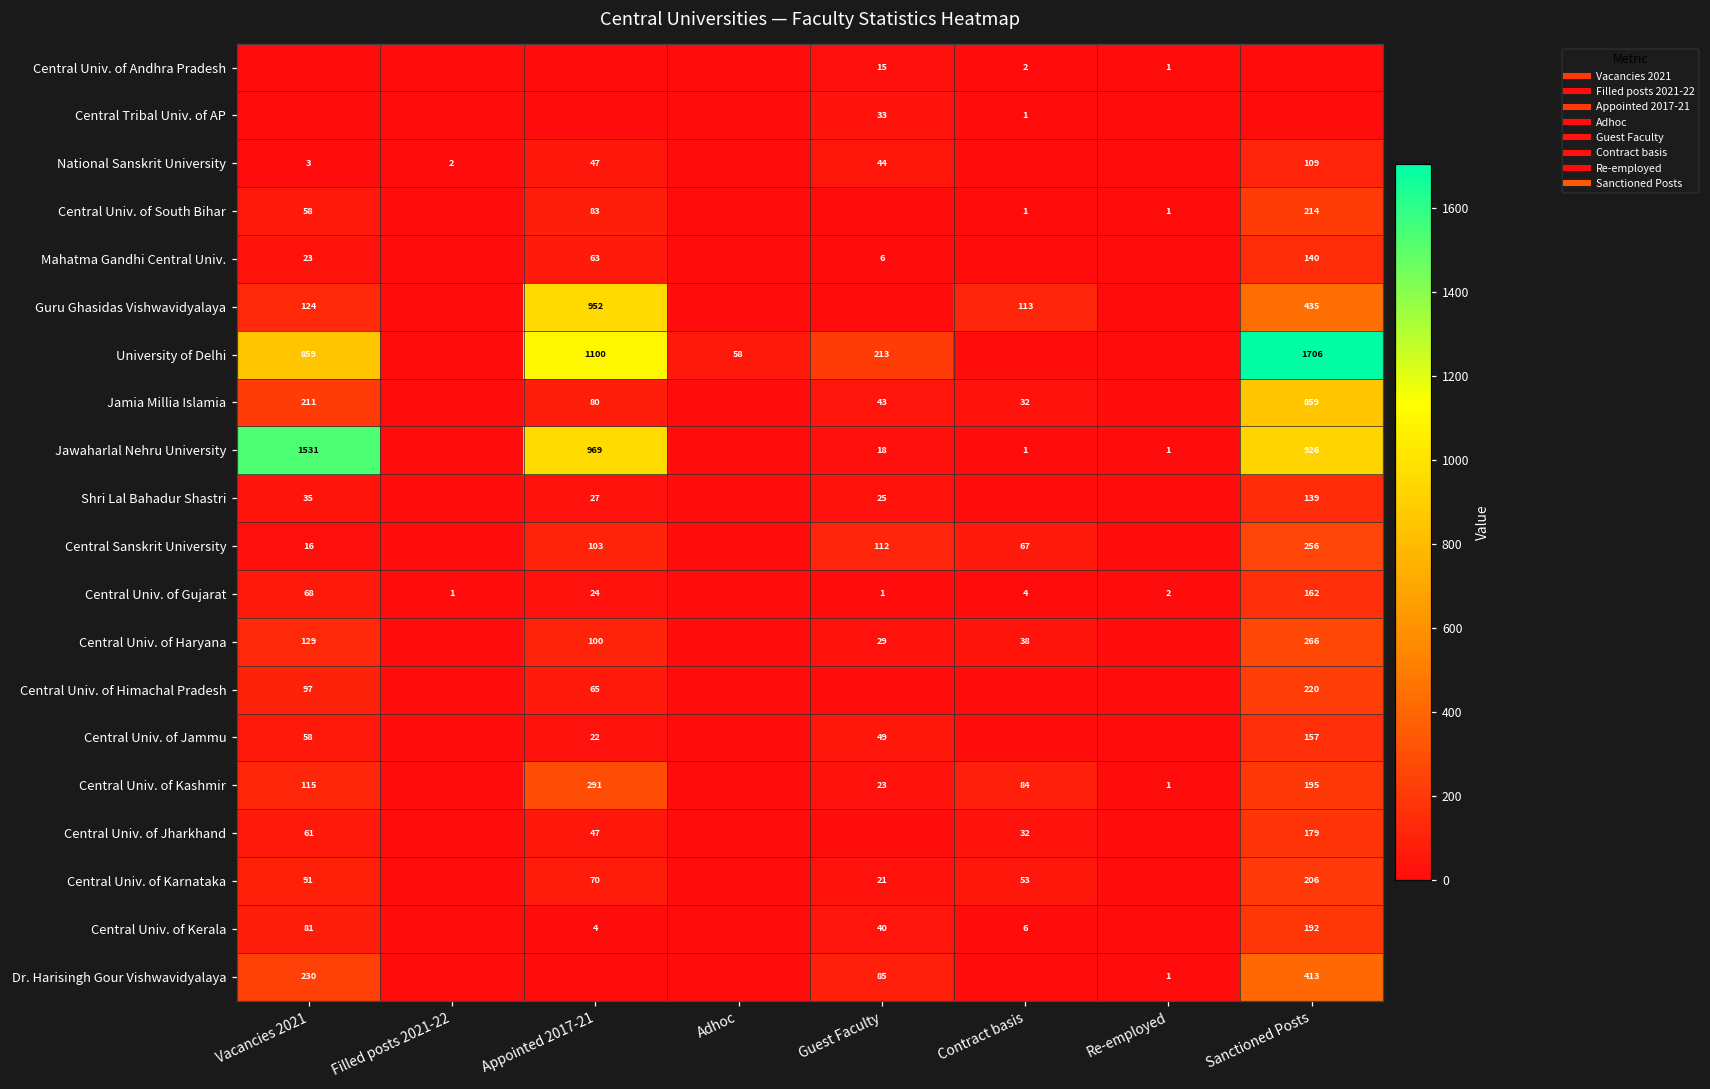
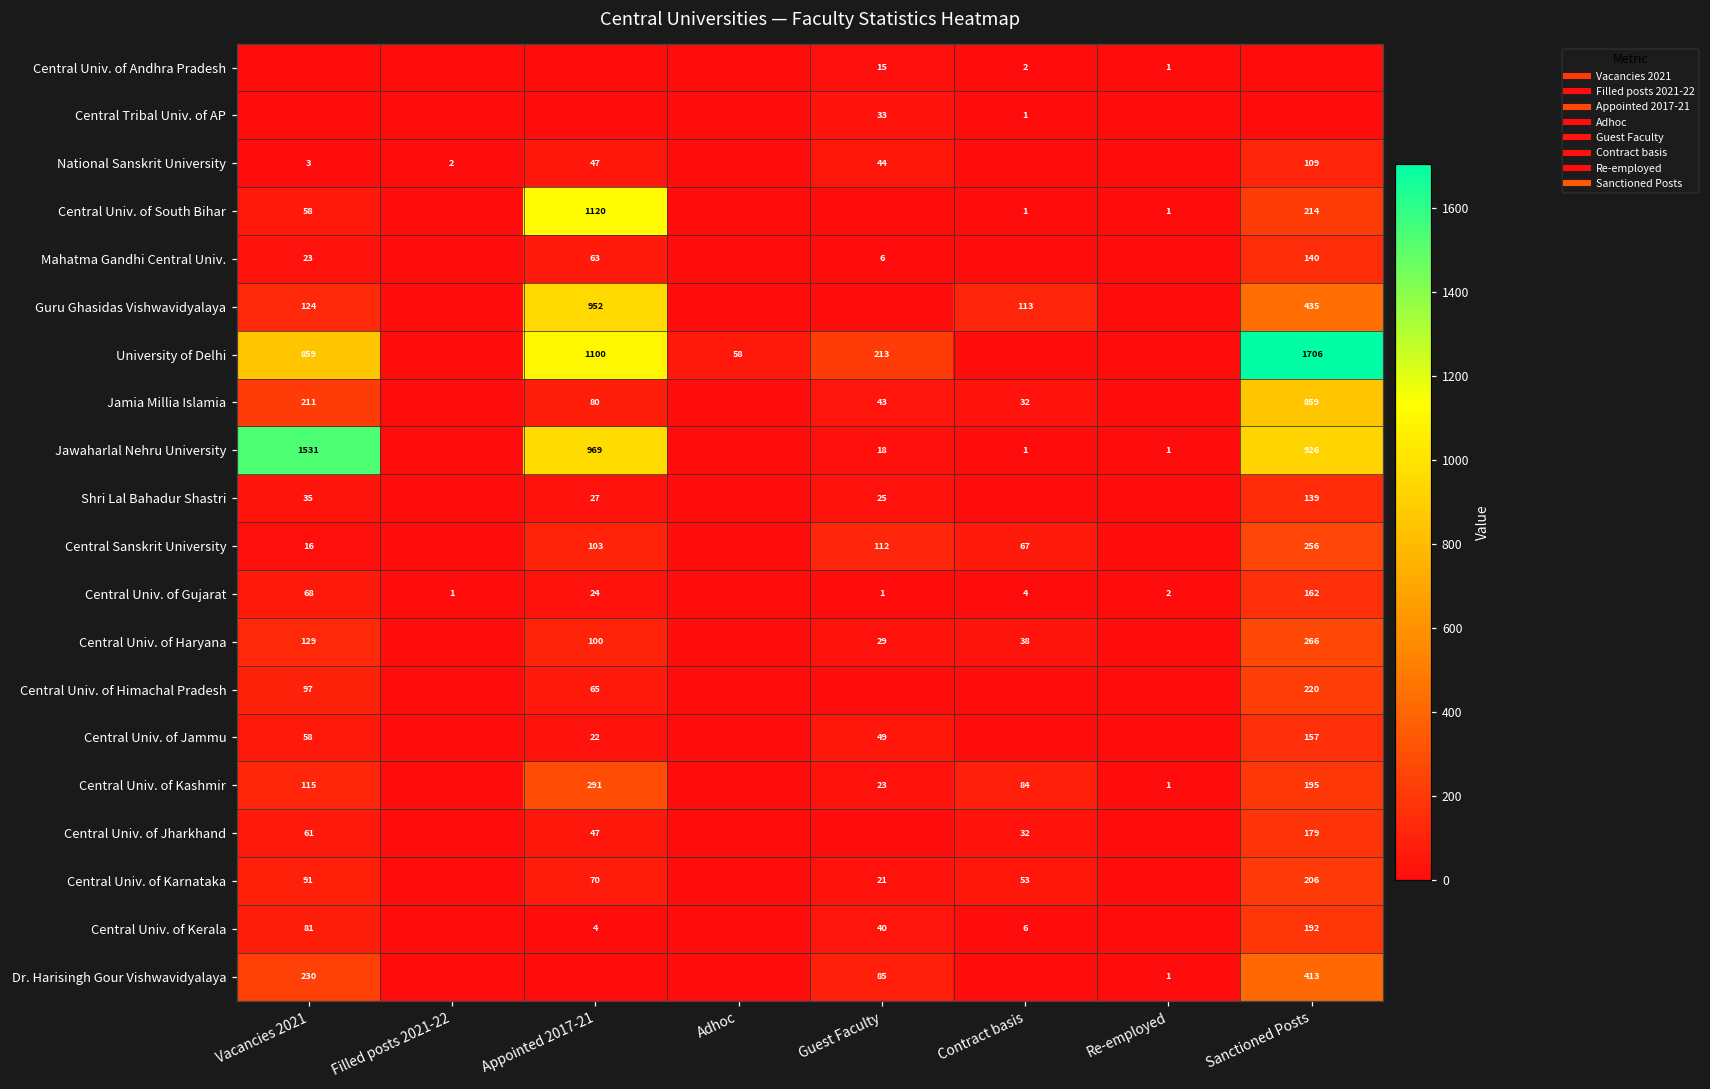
Central Univ. of South Bihar, Appointed 2017-21: 83 -> 1120
